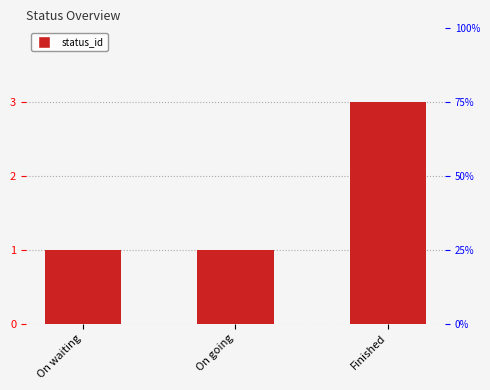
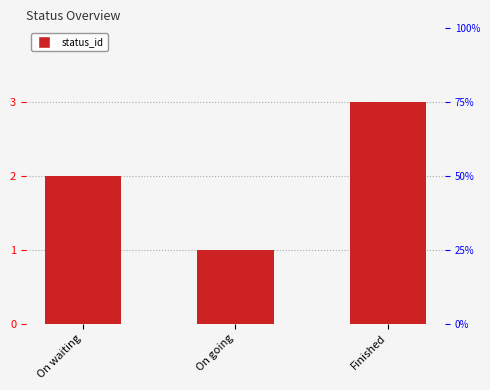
On waiting: 1 -> 2
